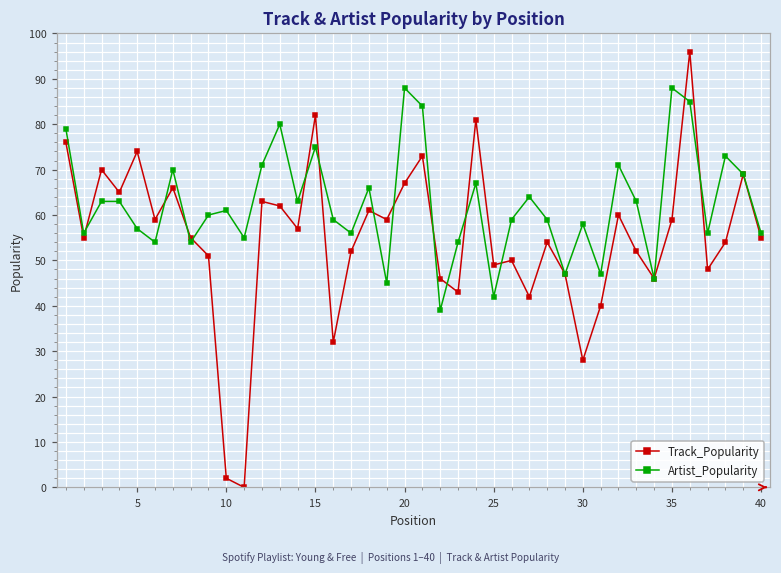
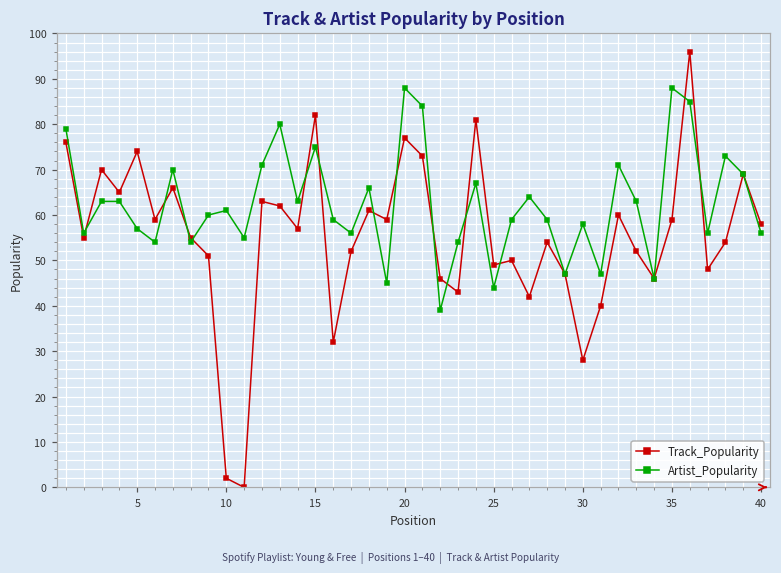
Track_Popularity, 20: 67 -> 77
Artist_Popularity, 25: 42 -> 44
Track_Popularity, 40: 55 -> 58
